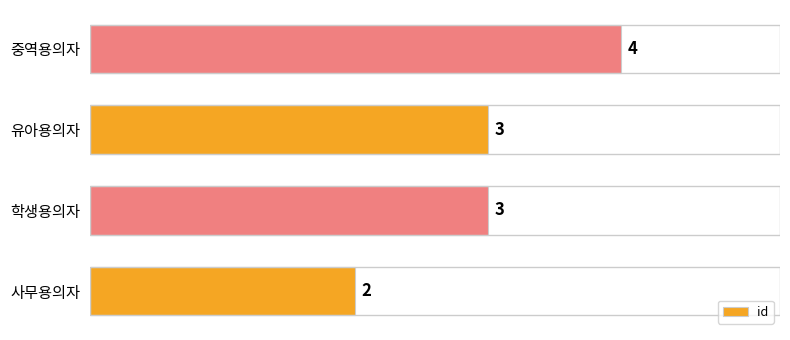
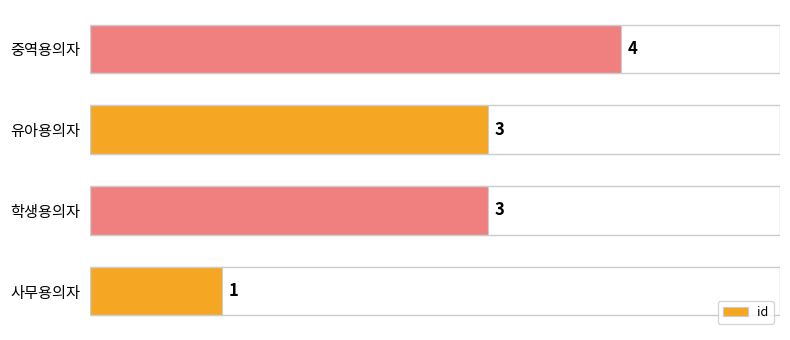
사무용의자: 2 -> 1
